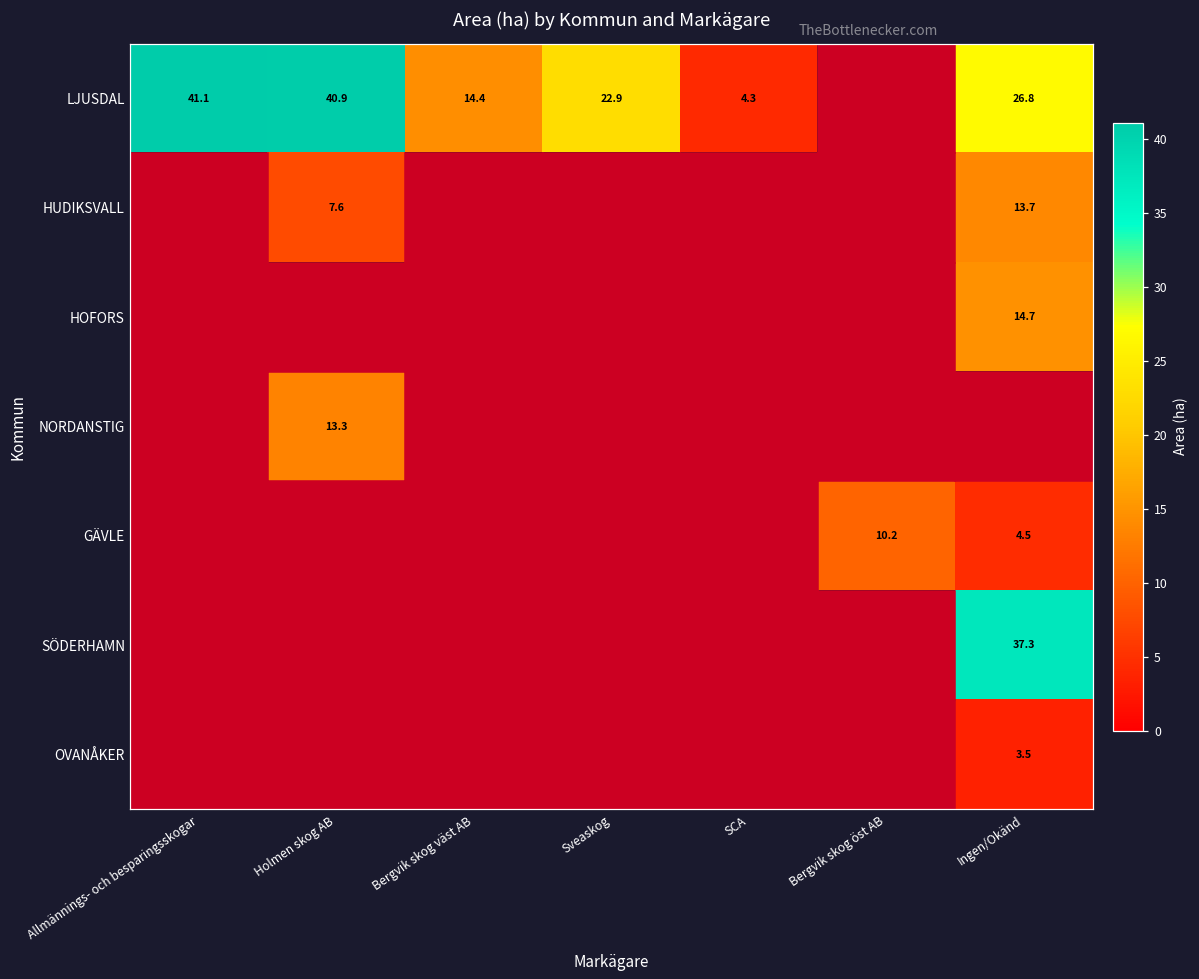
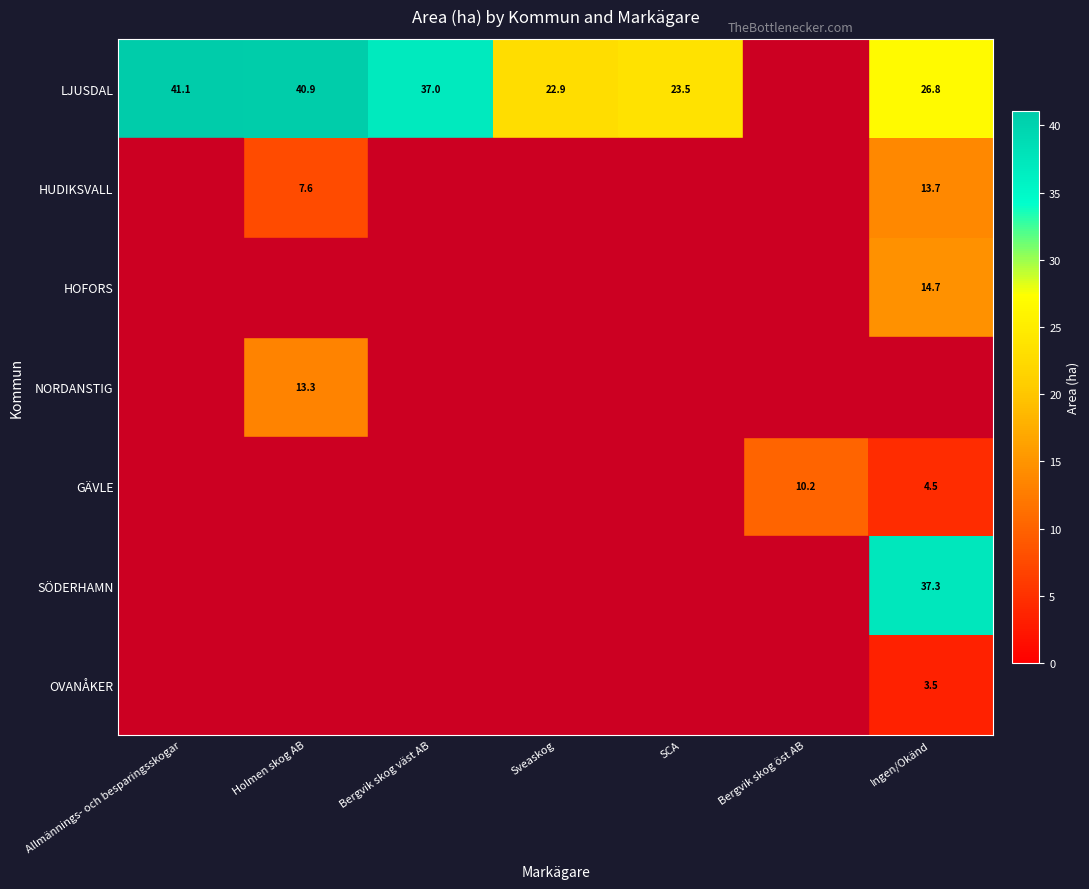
LJUSDAL, Bergvik skog väst AB: 14.4 -> 37.0
LJUSDAL, SCA: 4.3 -> 23.5
